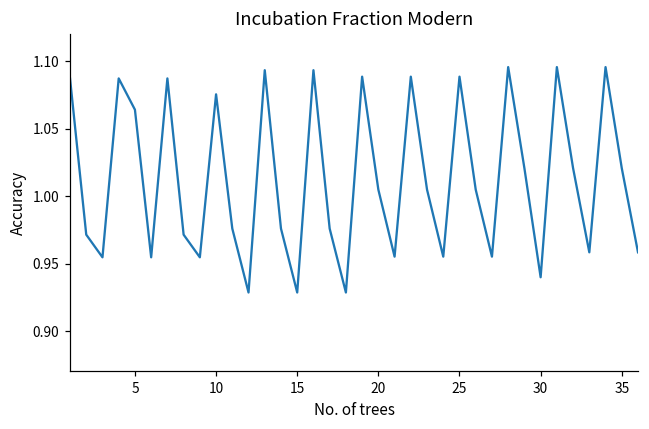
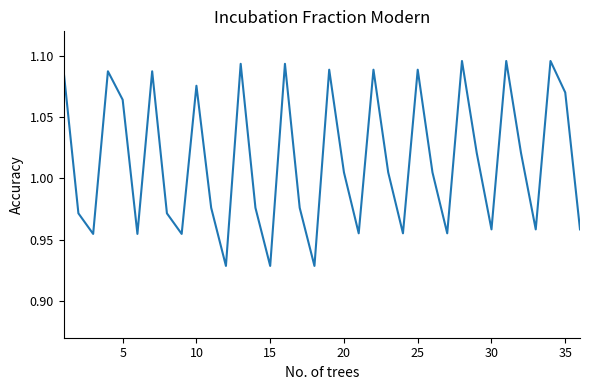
30: 0.940 -> 0.958
35: 1.021 -> 1.070
